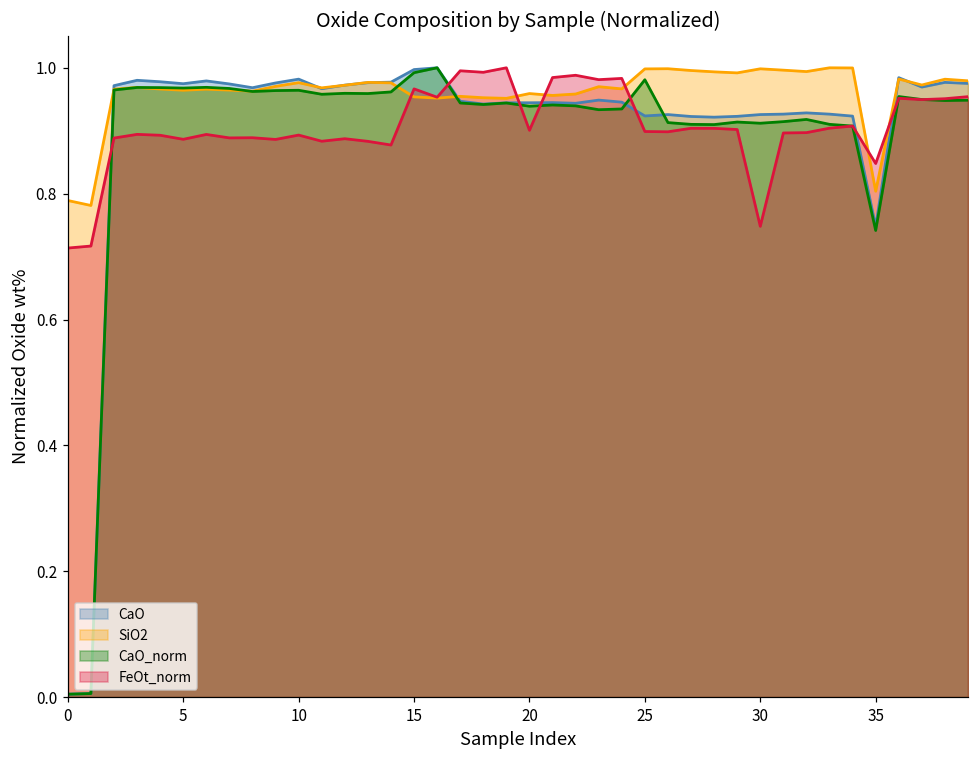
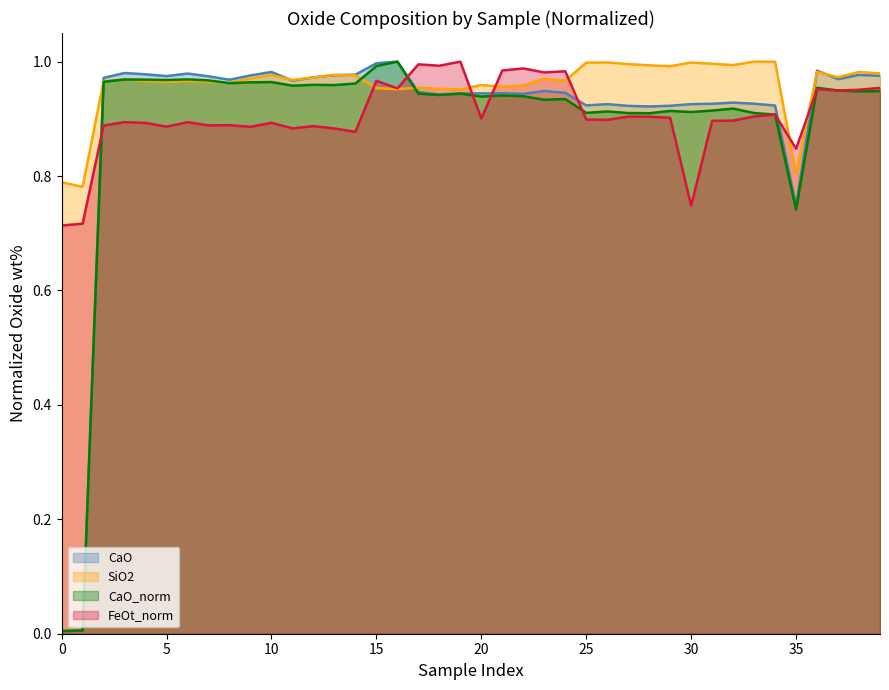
CaO_norm, 25: 0.98 -> 0.91
